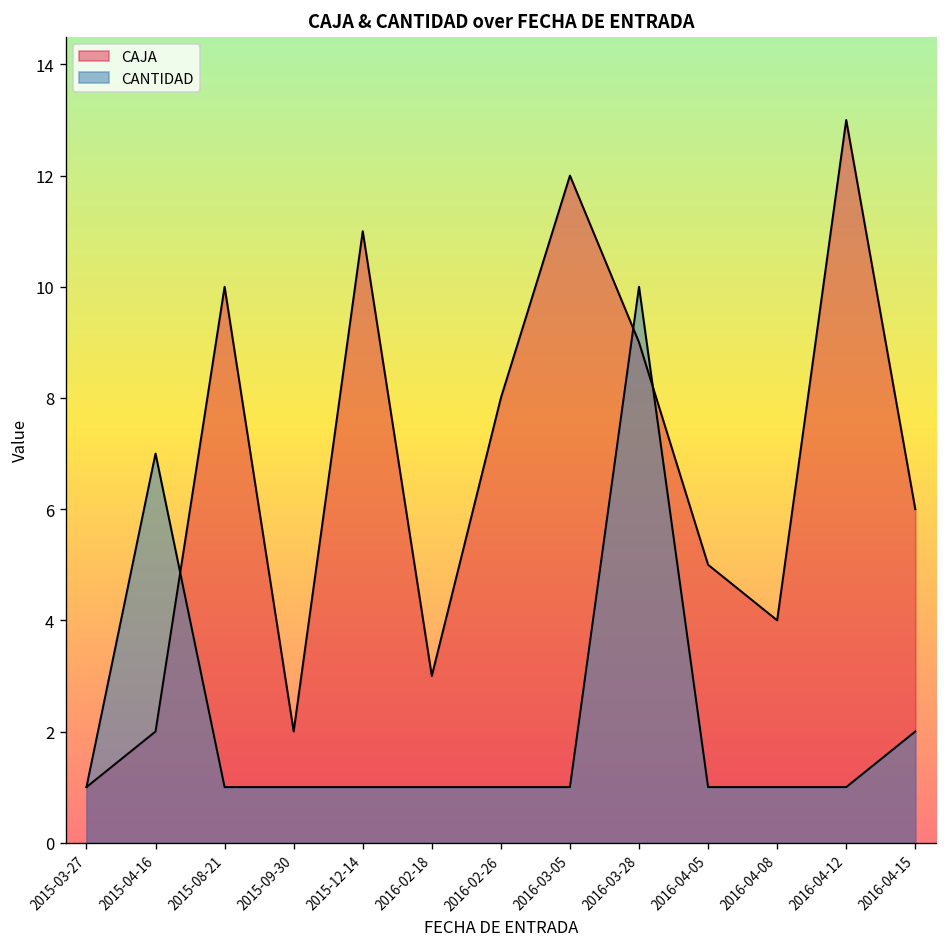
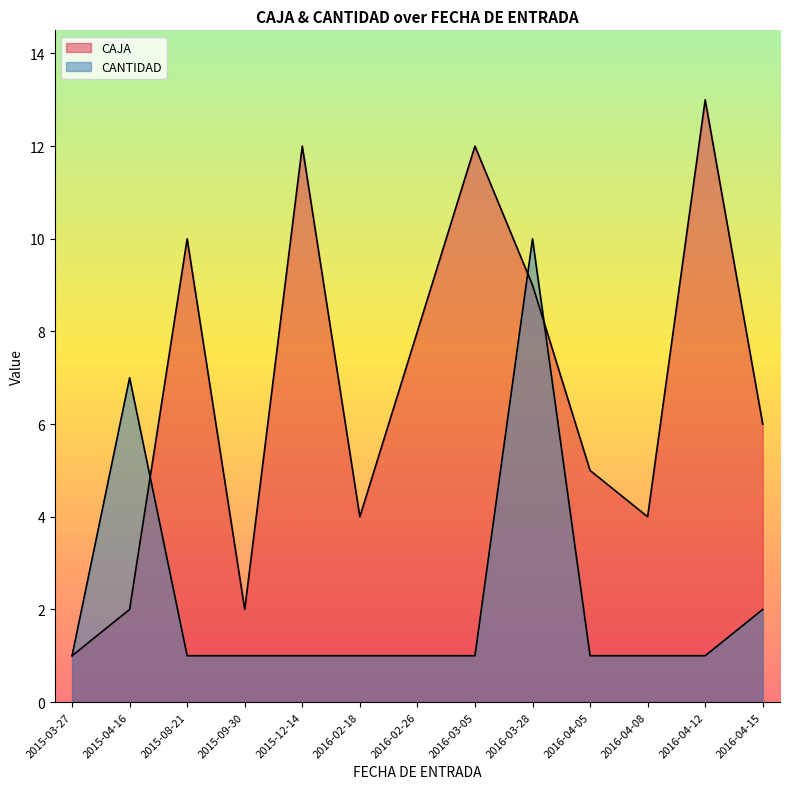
CAJA, 2015-12-14: 11 -> 12
CAJA, 2016-02-18: 3 -> 4
